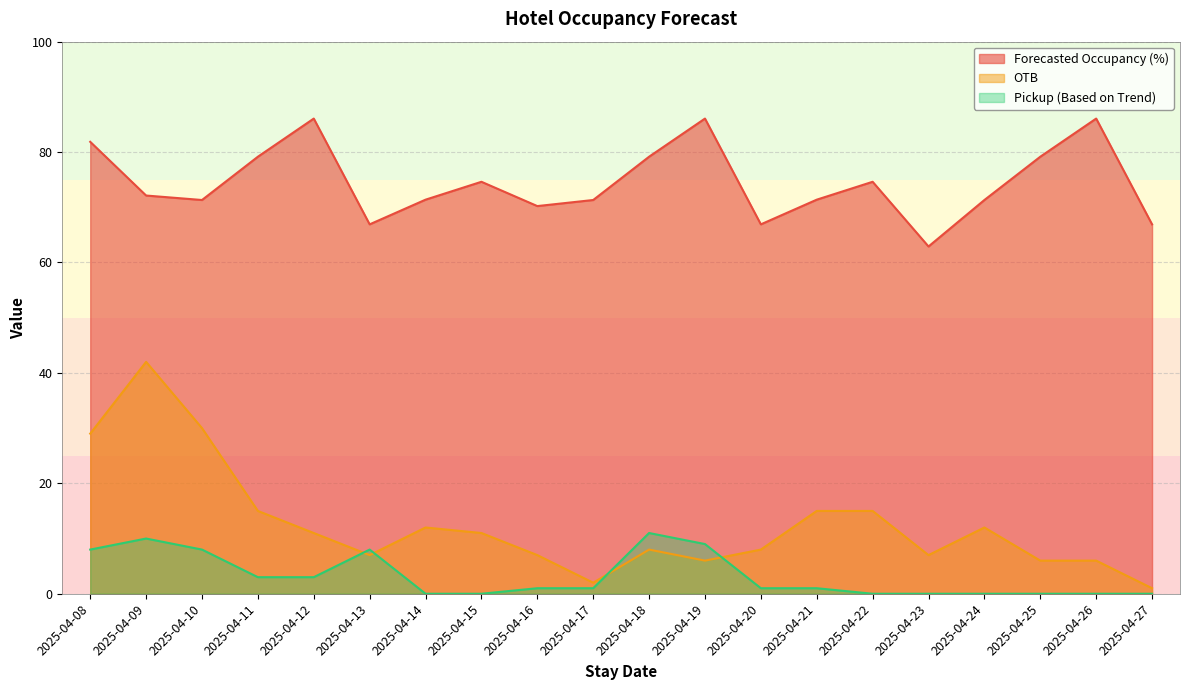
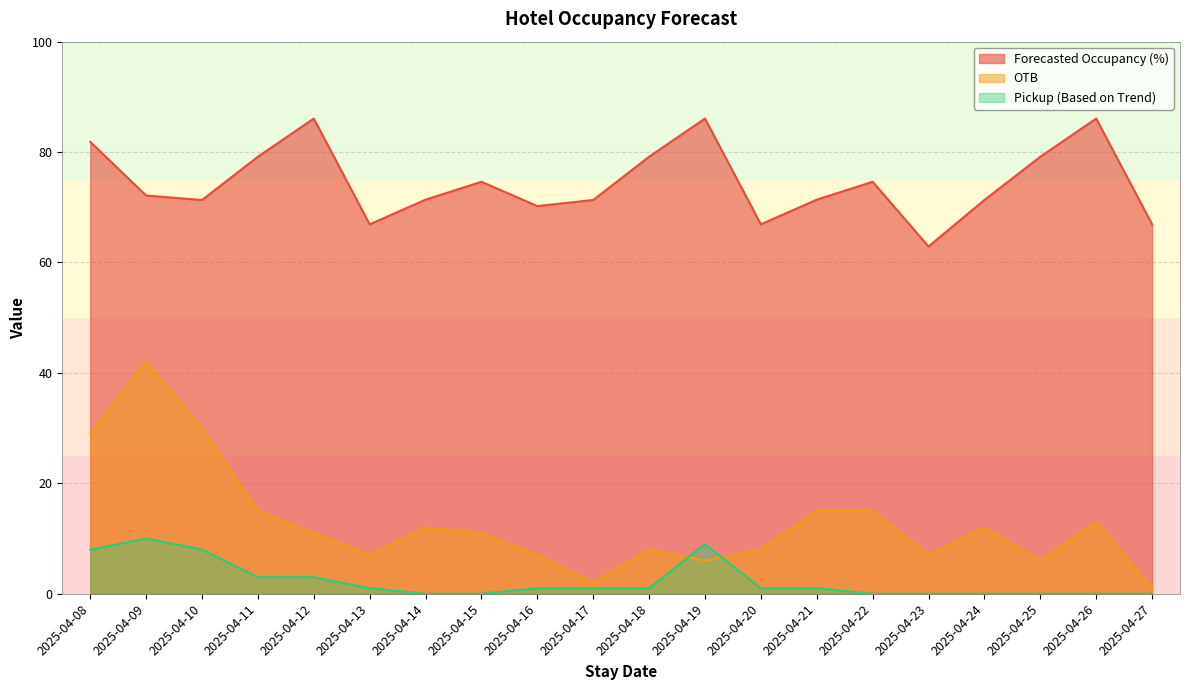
Pickup (Based on Trend), 2025-04-13: 8 -> 1
Pickup (Based on Trend), 2025-04-18: 11 -> 1
OTB, 2025-04-26: 6 -> 13
